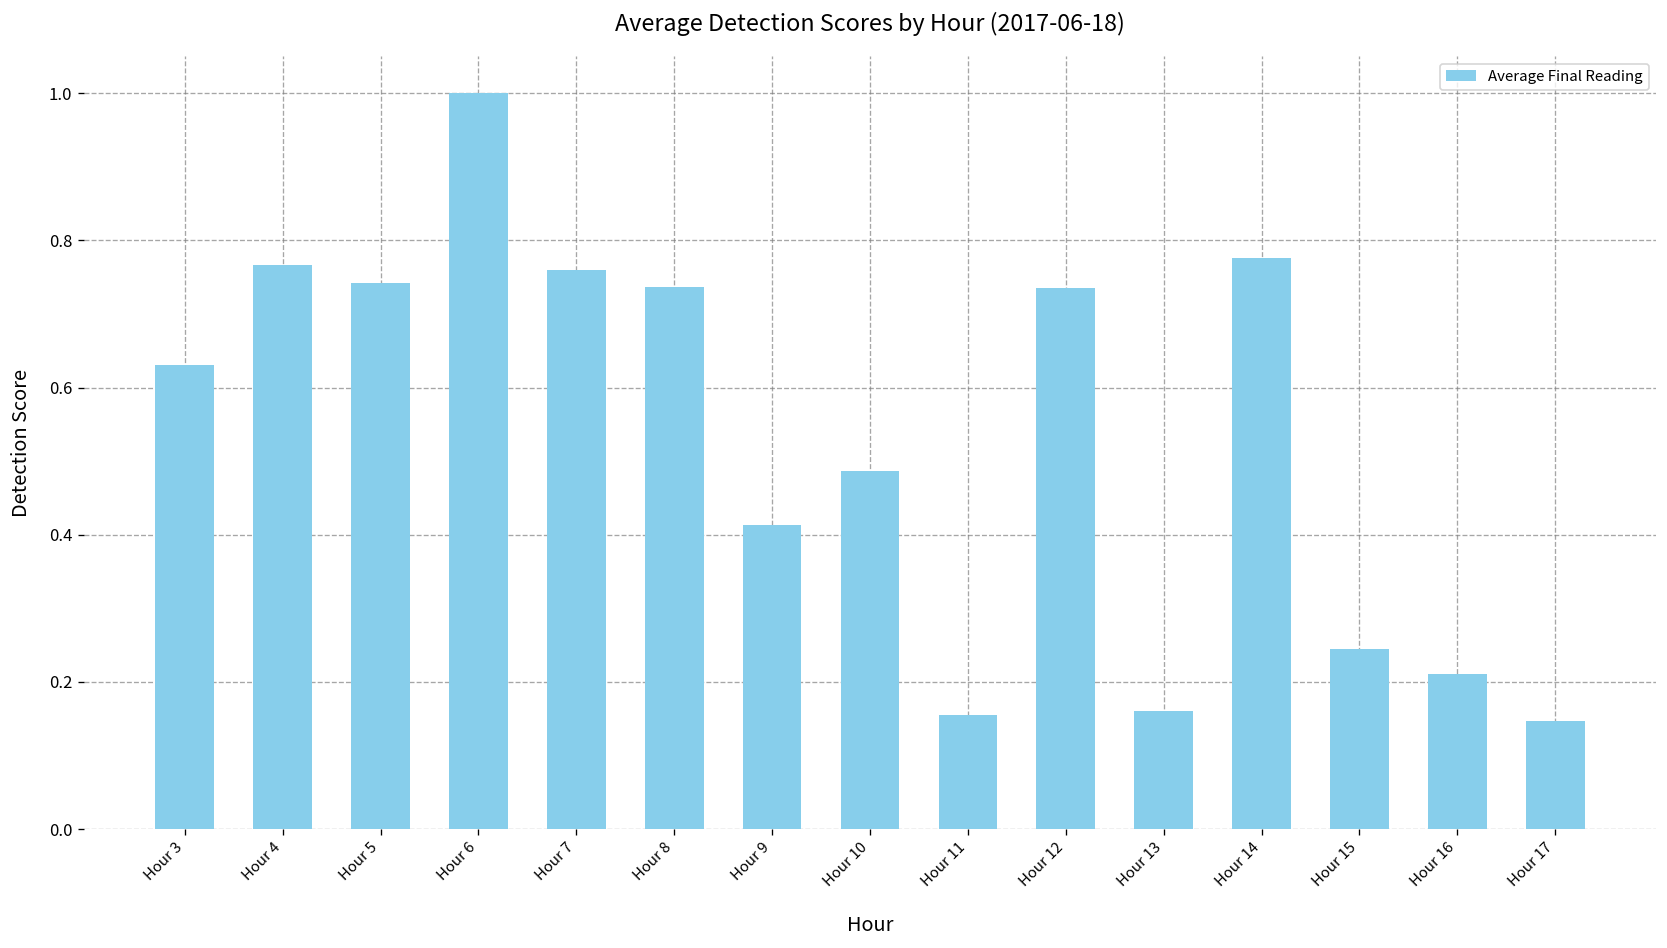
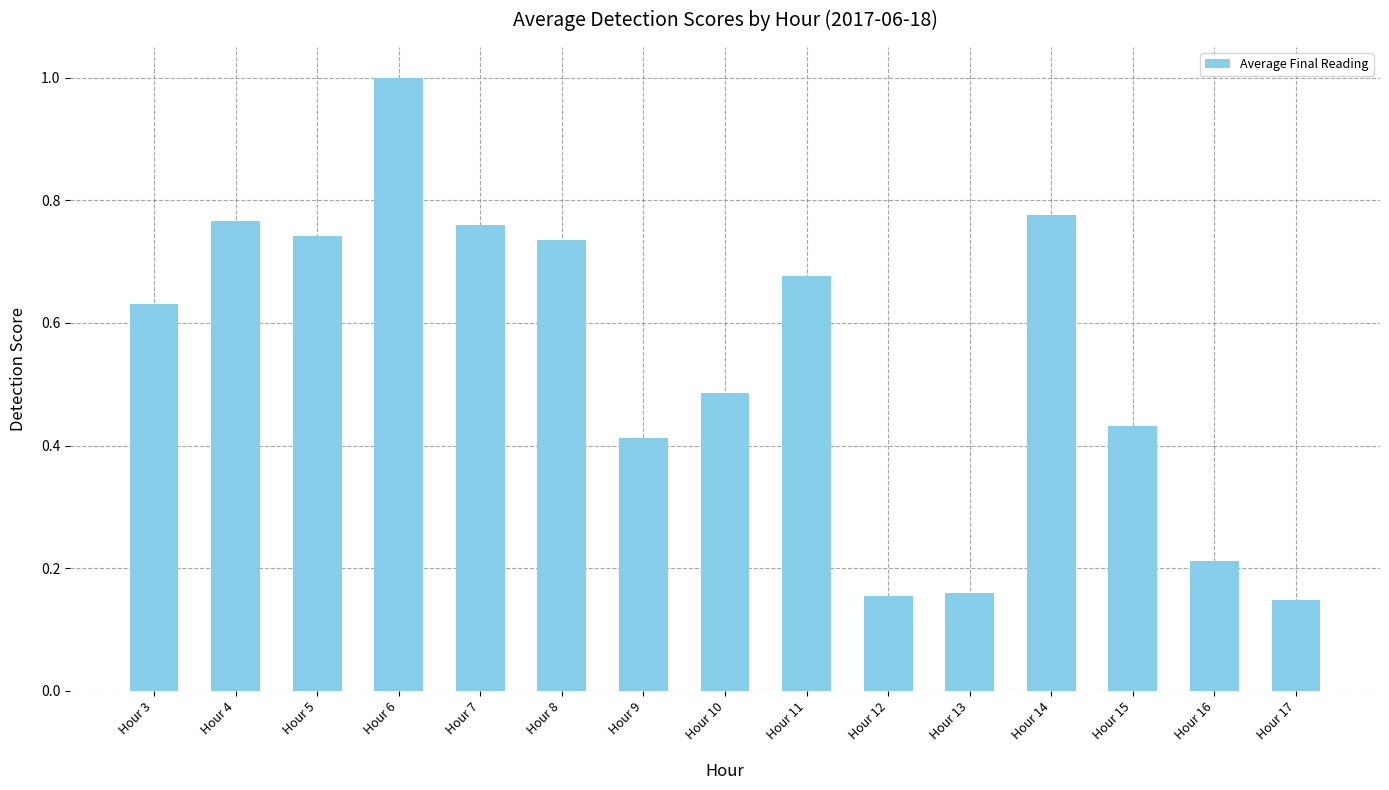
Hour 11: 0.15 -> 0.68
Hour 12: 0.74 -> 0.16
Hour 15: 0.24 -> 0.43
